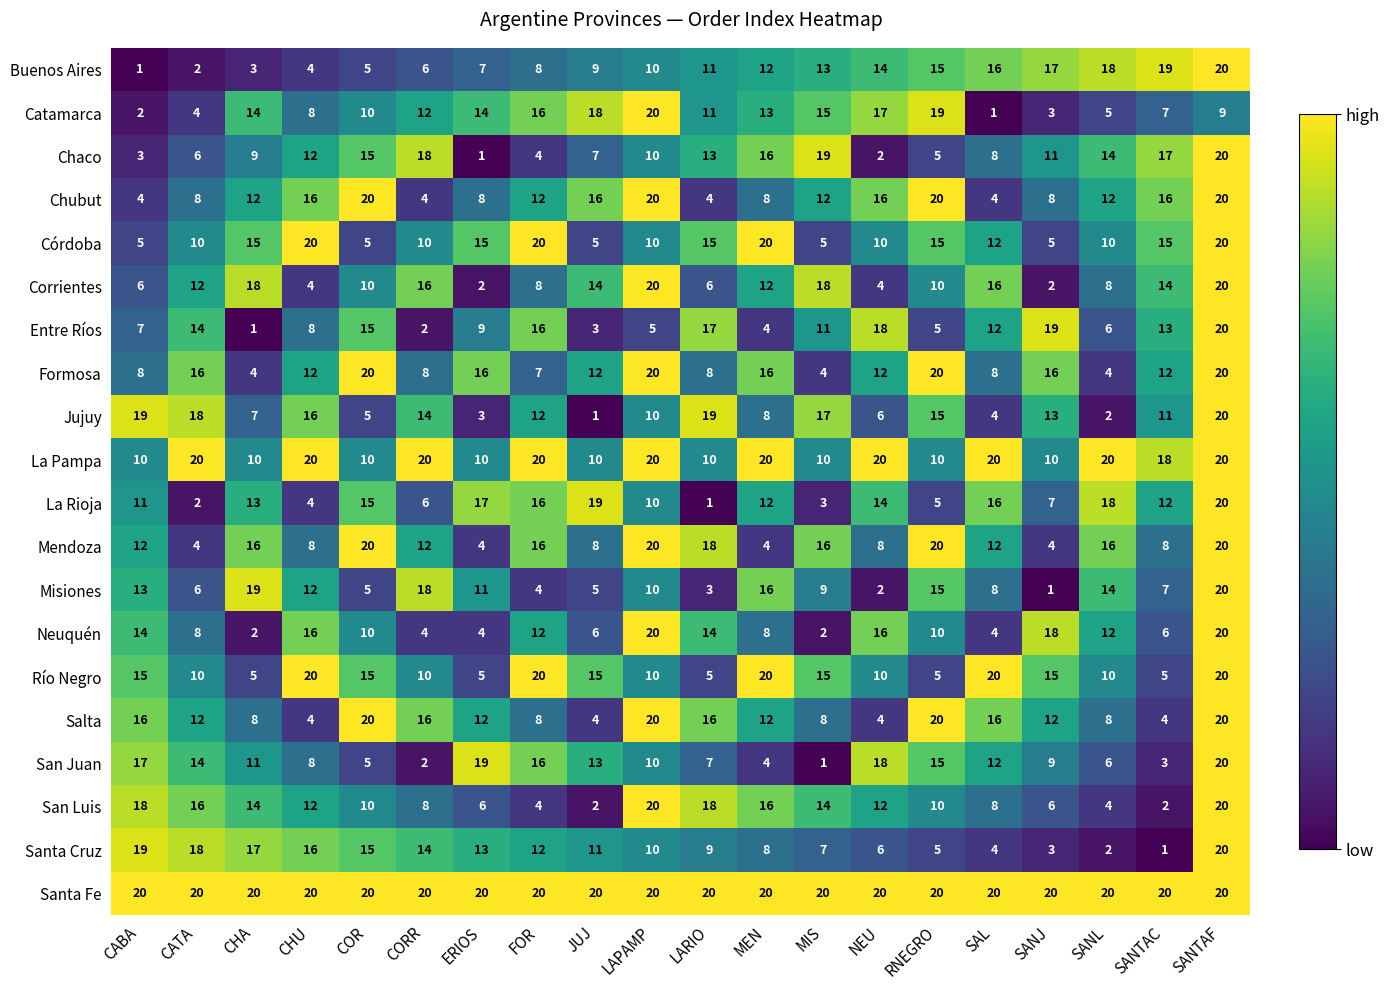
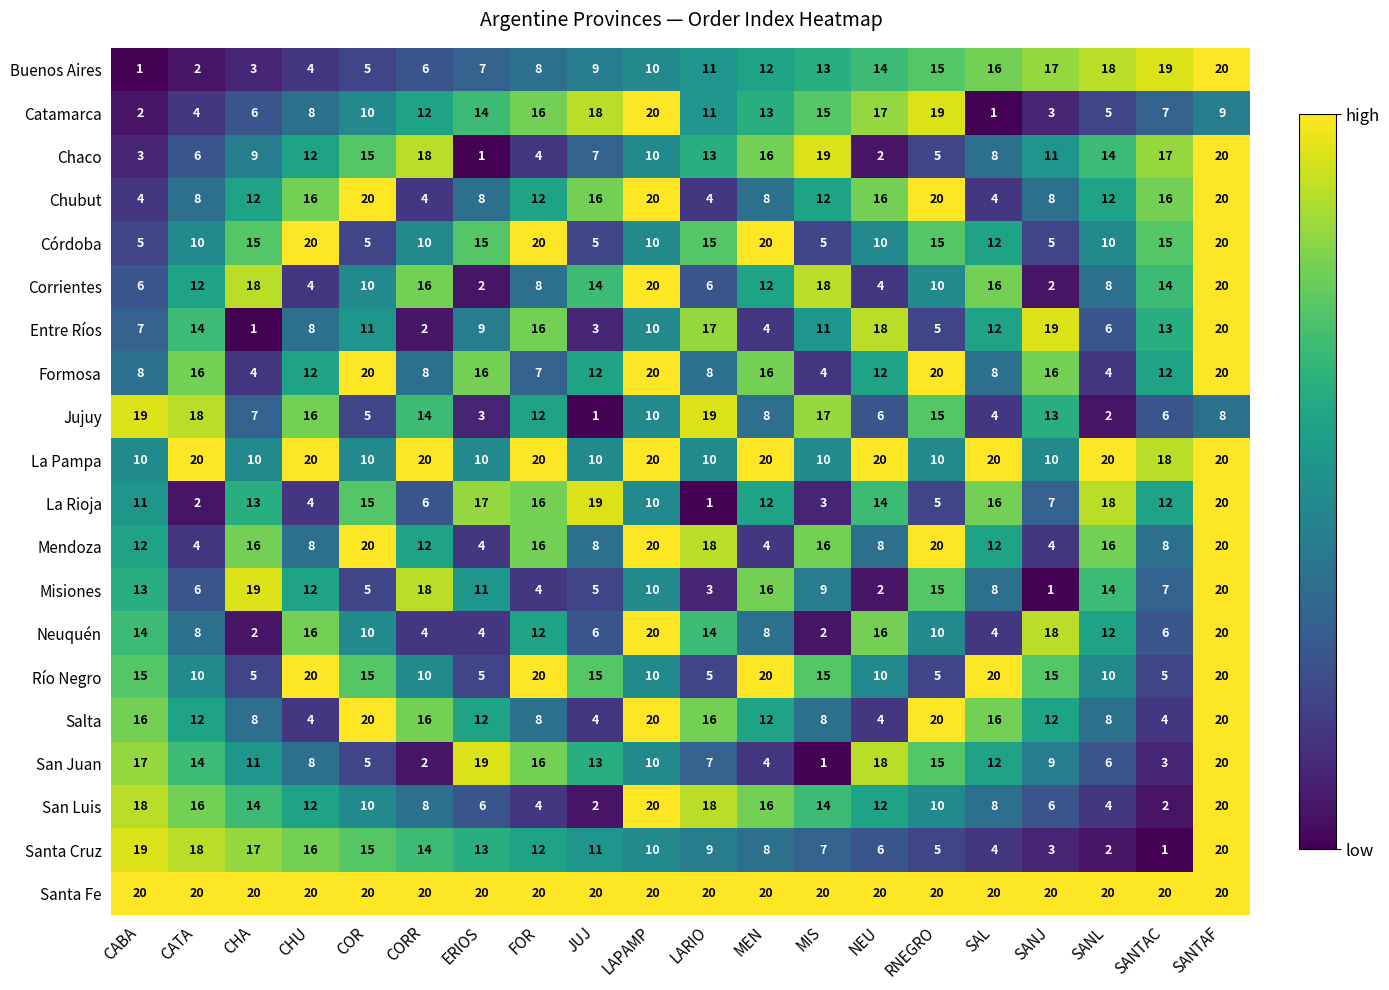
Catamarca, CHA: 14 -> 6
Entre Ríos, COR: 15 -> 11
Entre Ríos, LAPAMP: 5 -> 10
Jujuy, SANTAC: 11 -> 6
Jujuy, SANTAF: 20 -> 8
